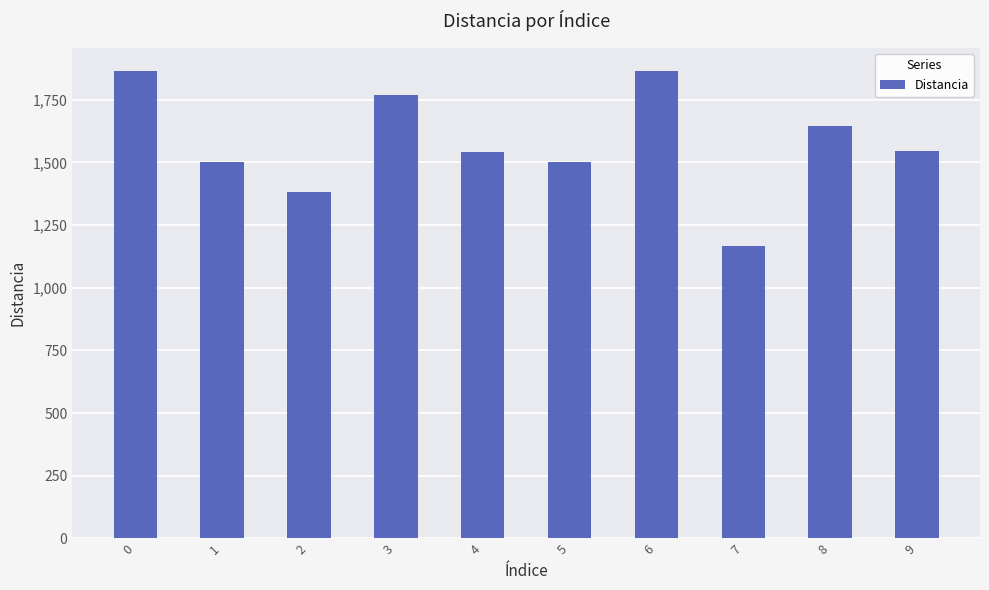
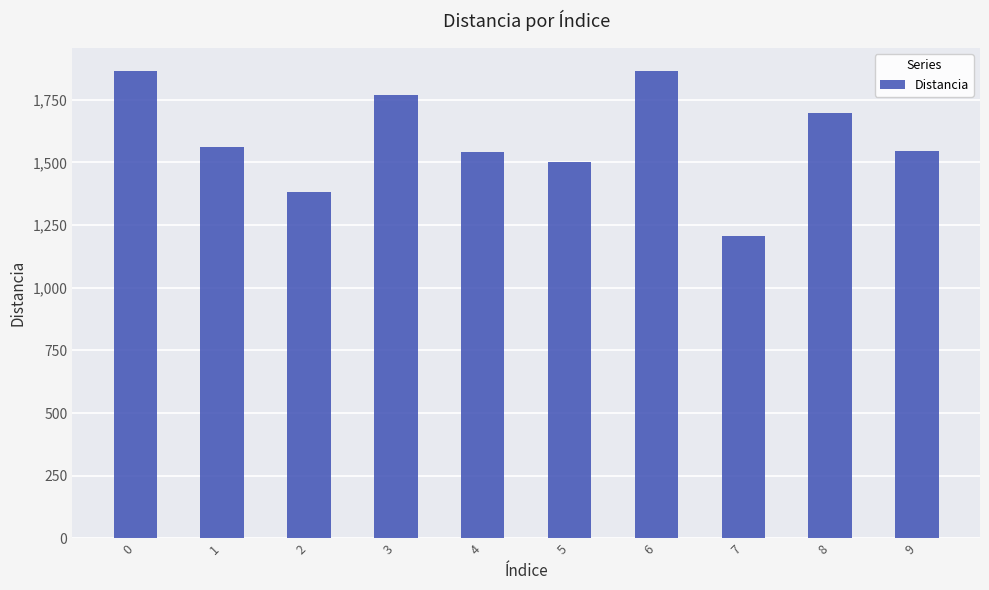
1: 1,500 -> 1,560
7: 1,170 -> 1,210
8: 1,650 -> 1,700
